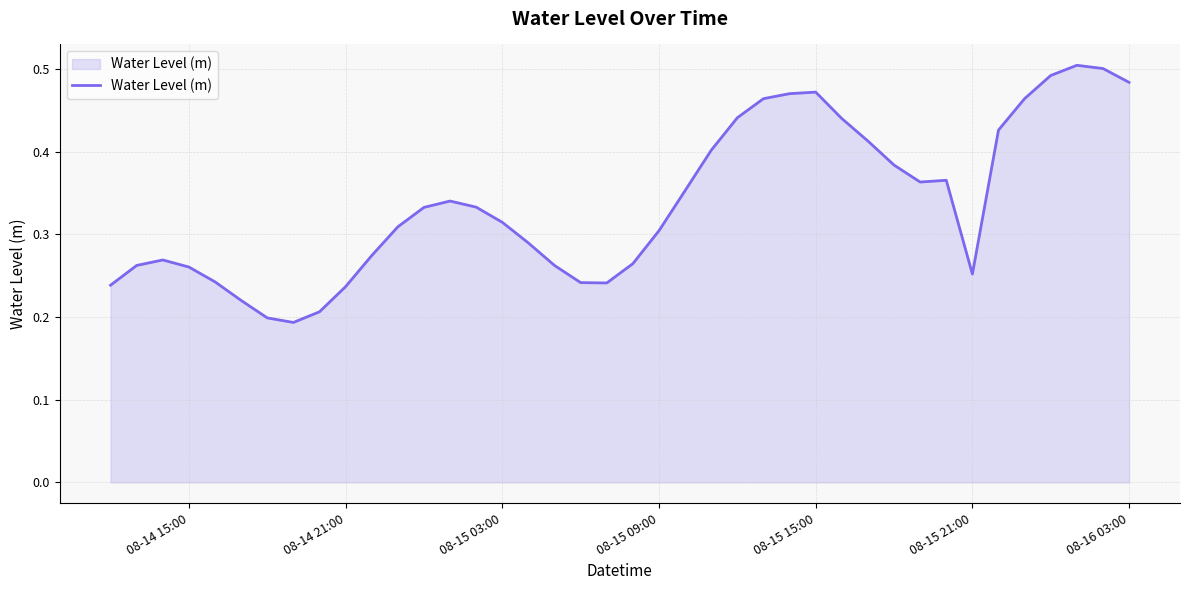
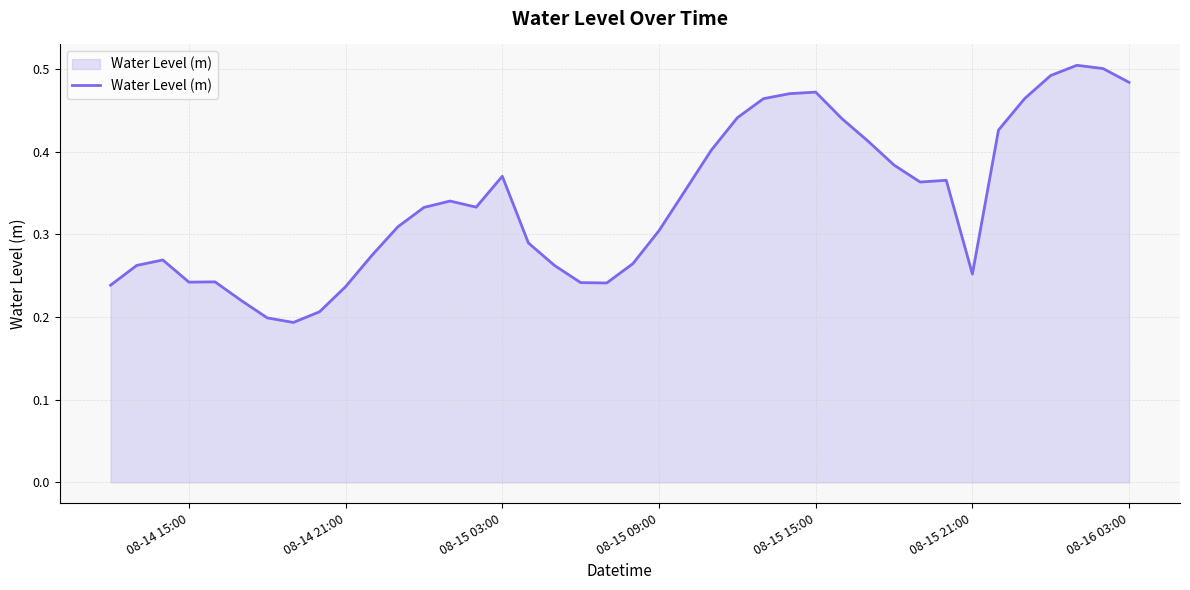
08-14 15:00: 0.26 -> 0.24
08-15 03:00: 0.31 -> 0.37
